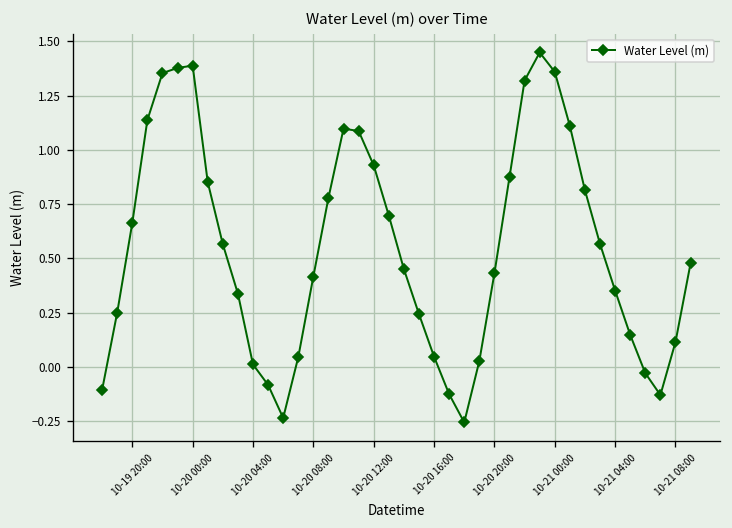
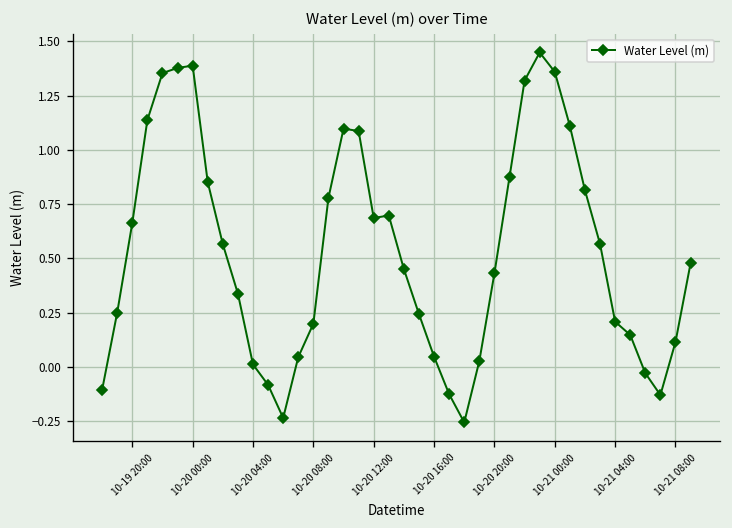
10-20 08:00: 0.42 -> 0.20
10-20 12:00: 0.93 -> 0.69
10-21 04:00: 0.35 -> 0.21
